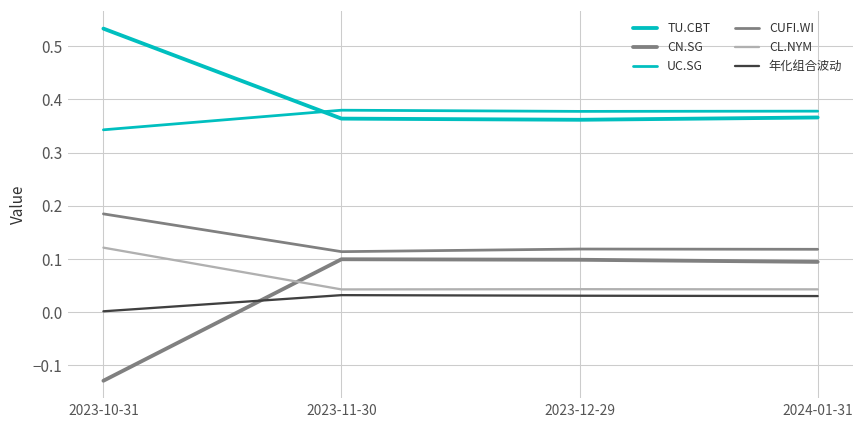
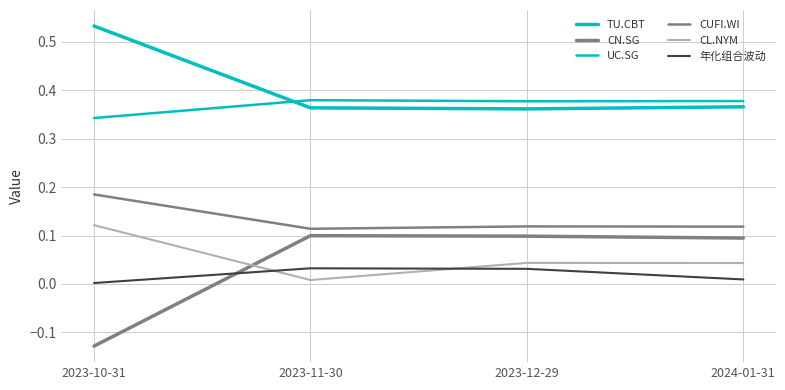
CL.NYM, 2023-11-30: 0.04 -> 0.01
年化组合波动, 2024-01-31: 0.03 -> 0.01
